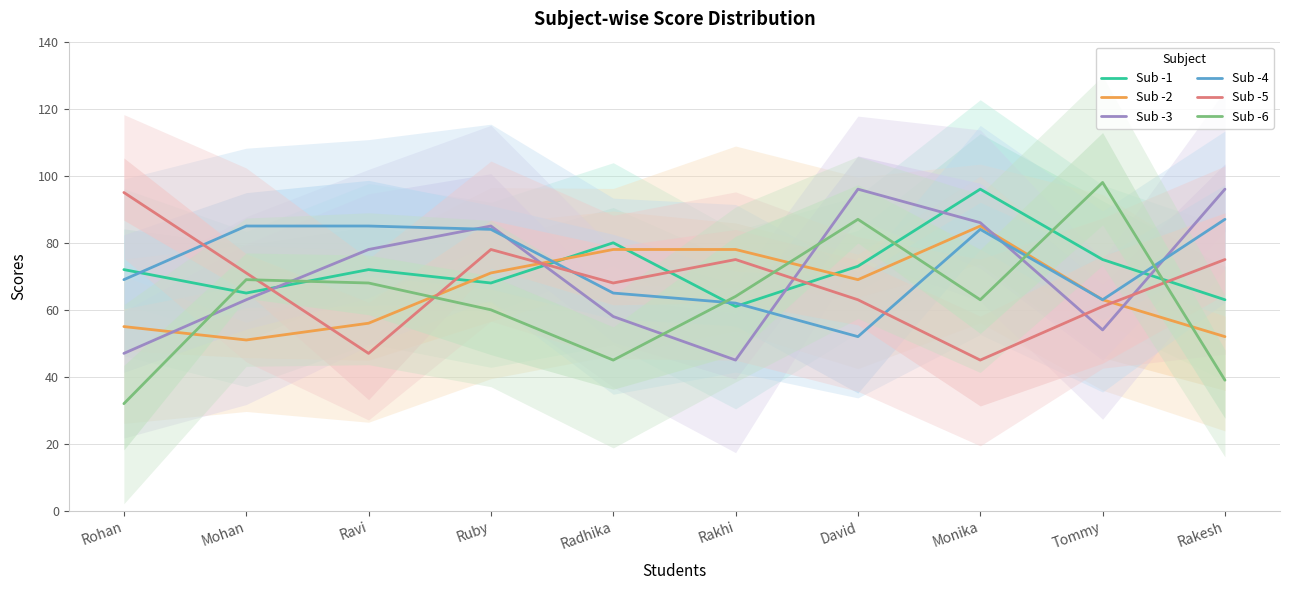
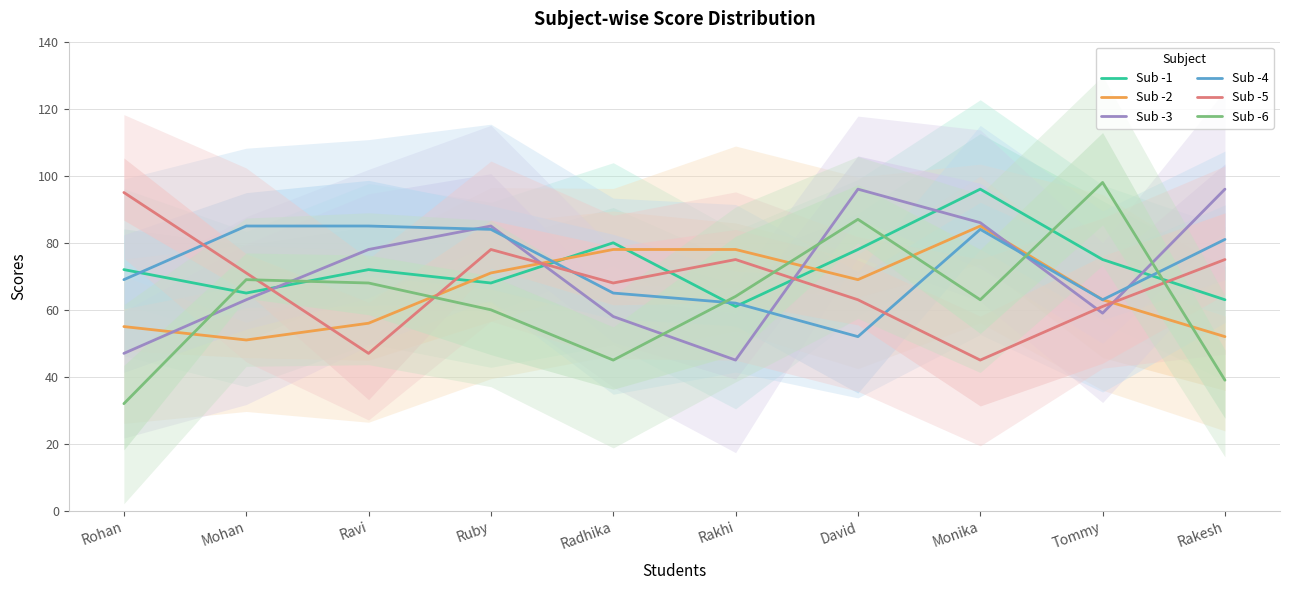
Sub -1, David: 73 -> 78
Sub -3, Tommy: 54 -> 59
Sub -4, Rakesh: 87 -> 81
